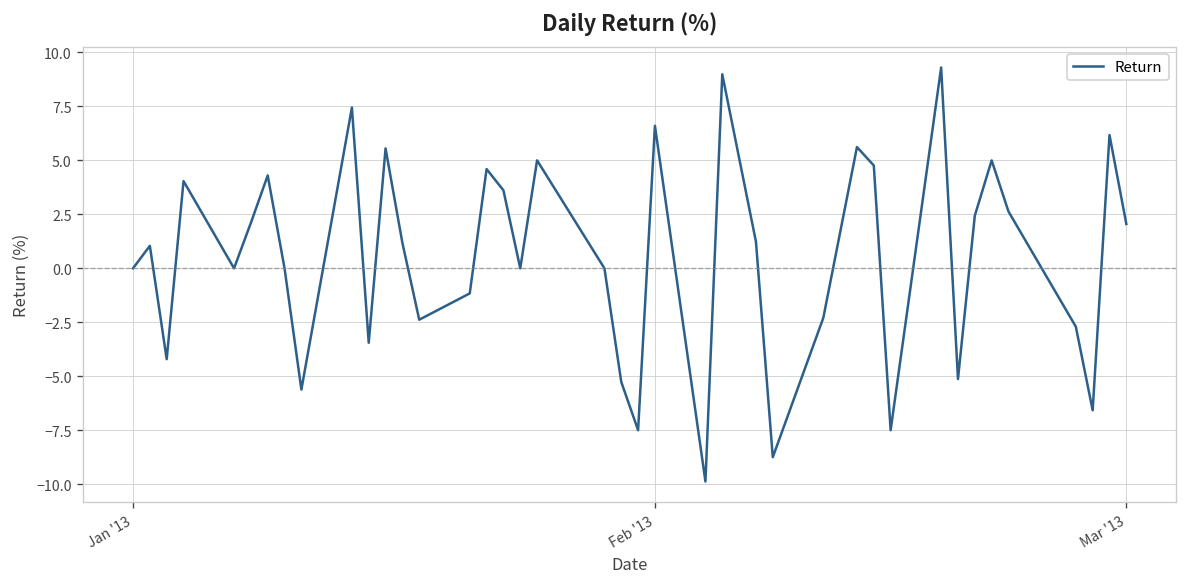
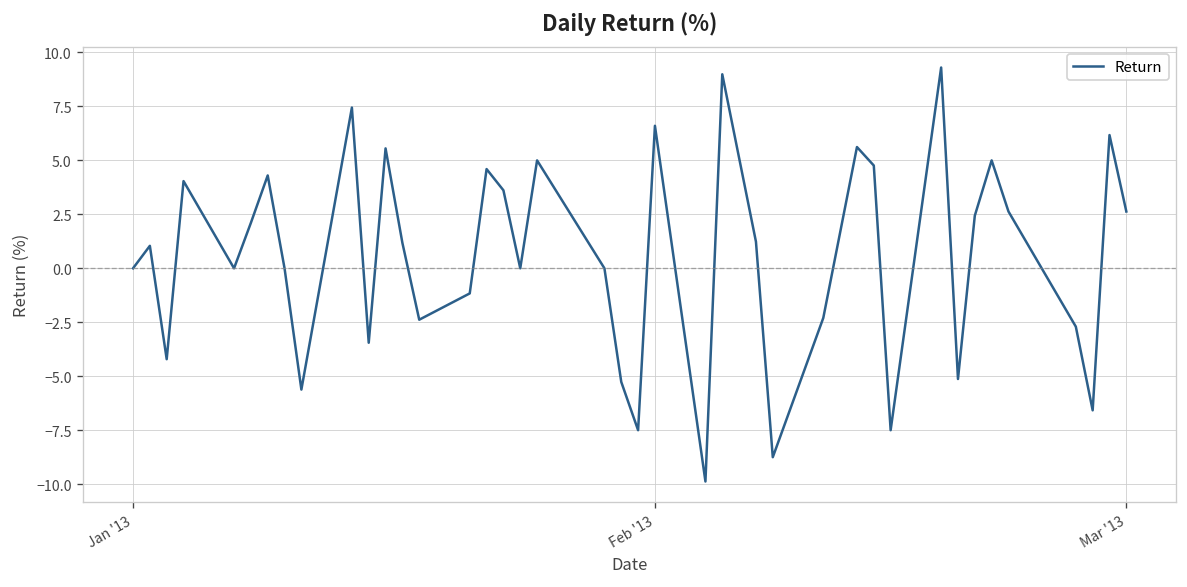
Mar '13: 2.1 -> 2.6
